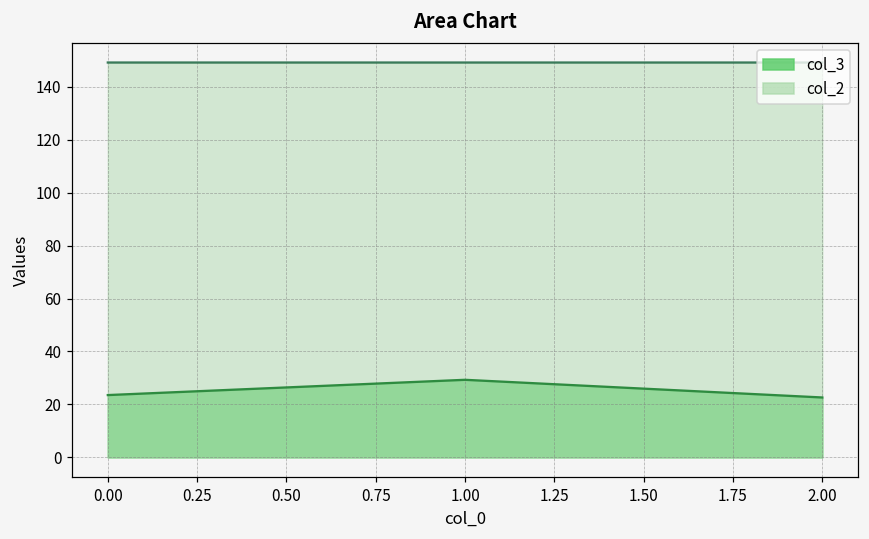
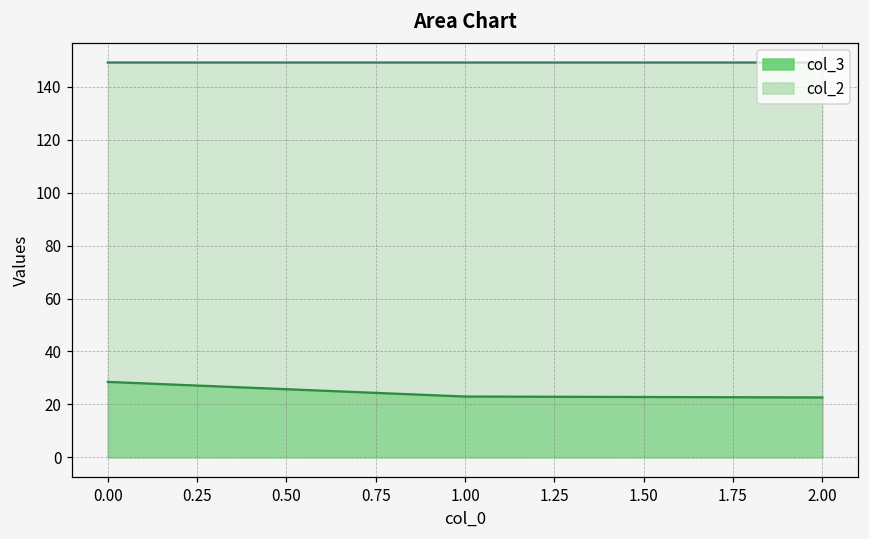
col_3, 0.00: 24 -> 29
col_3, 1.00: 29 -> 23
